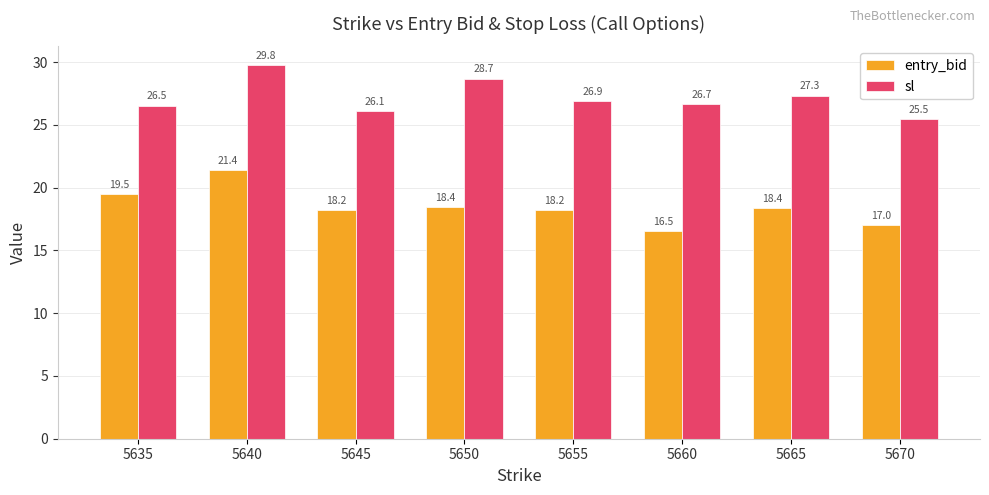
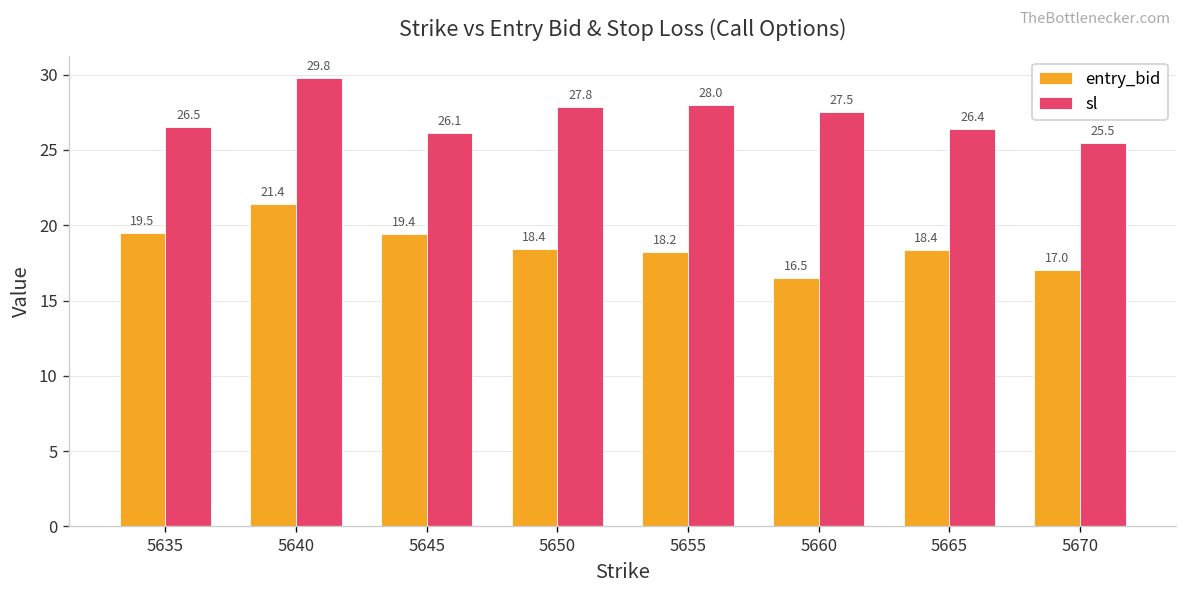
entry_bid, 5645: 18.2 -> 19.4
sl, 5650: 28.7 -> 27.8
sl, 5655: 26.9 -> 28.0
sl, 5660: 26.7 -> 27.5
sl, 5665: 27.3 -> 26.4
